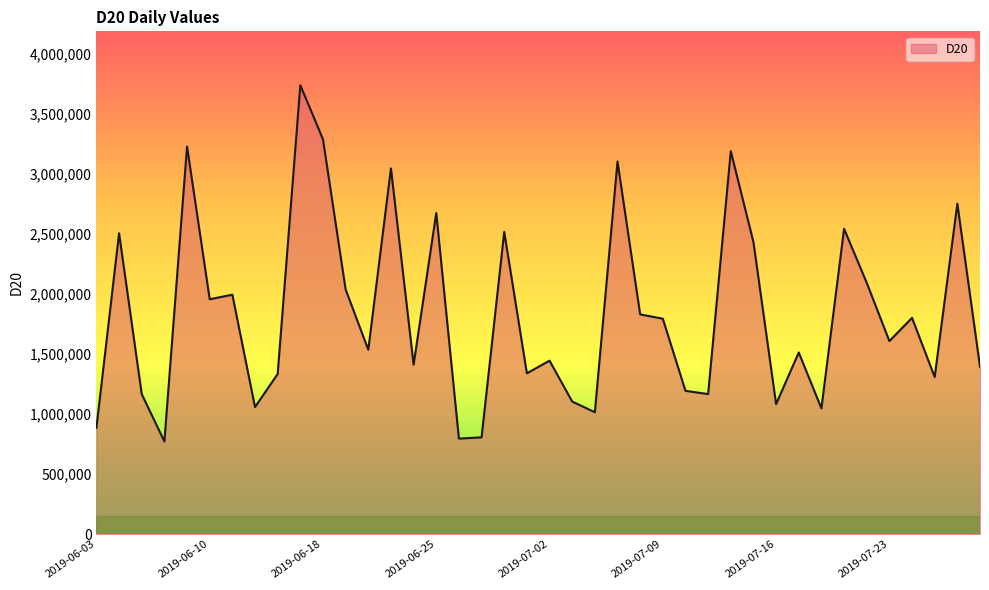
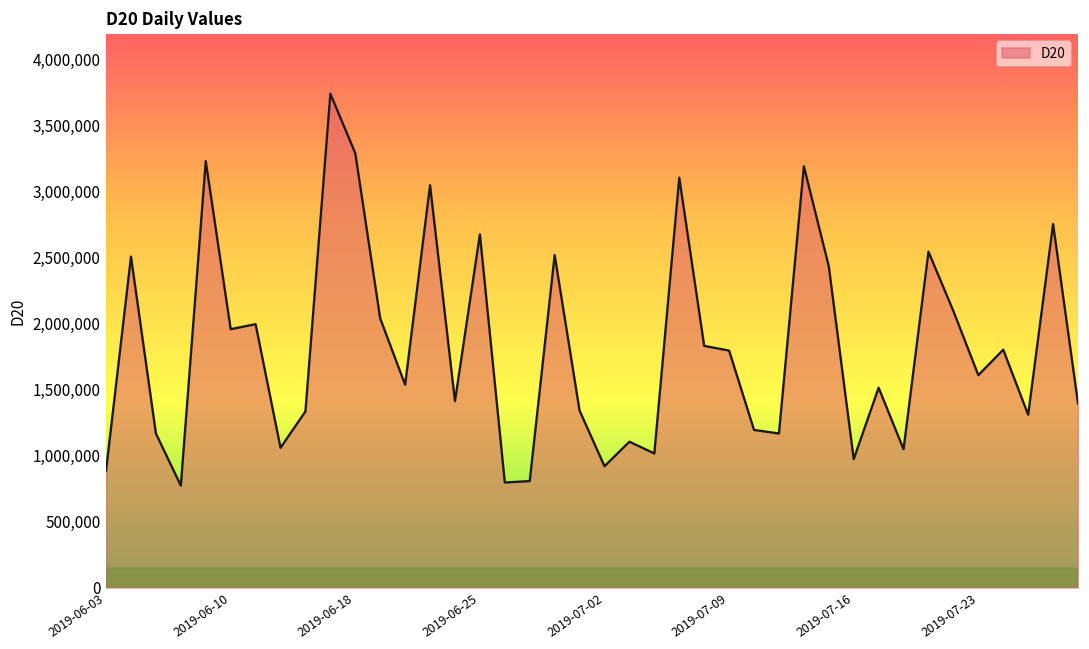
2019-07-02: 1,440,000 -> 920,000
2019-07-16: 1,080,000 -> 970,000
